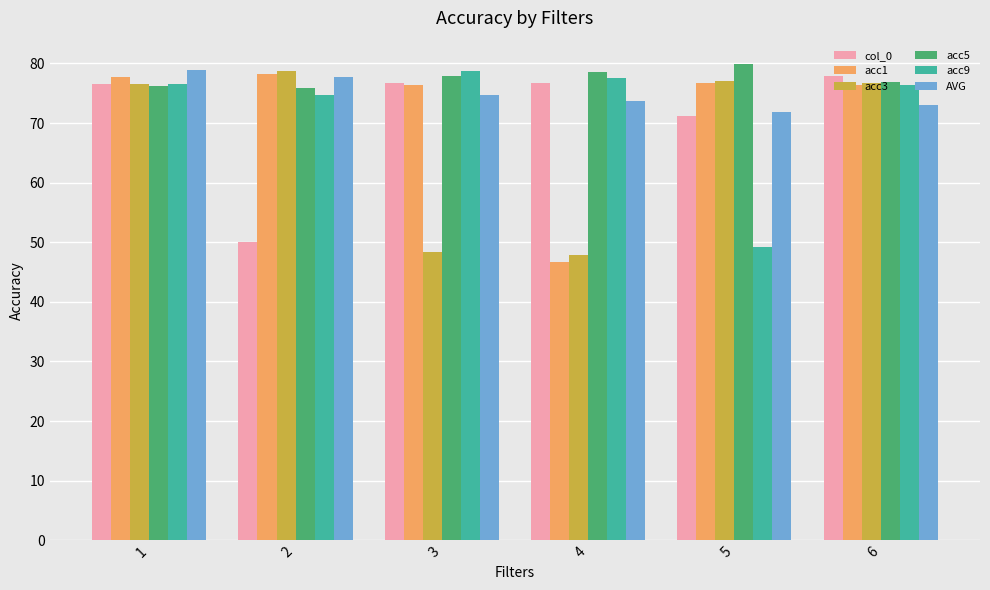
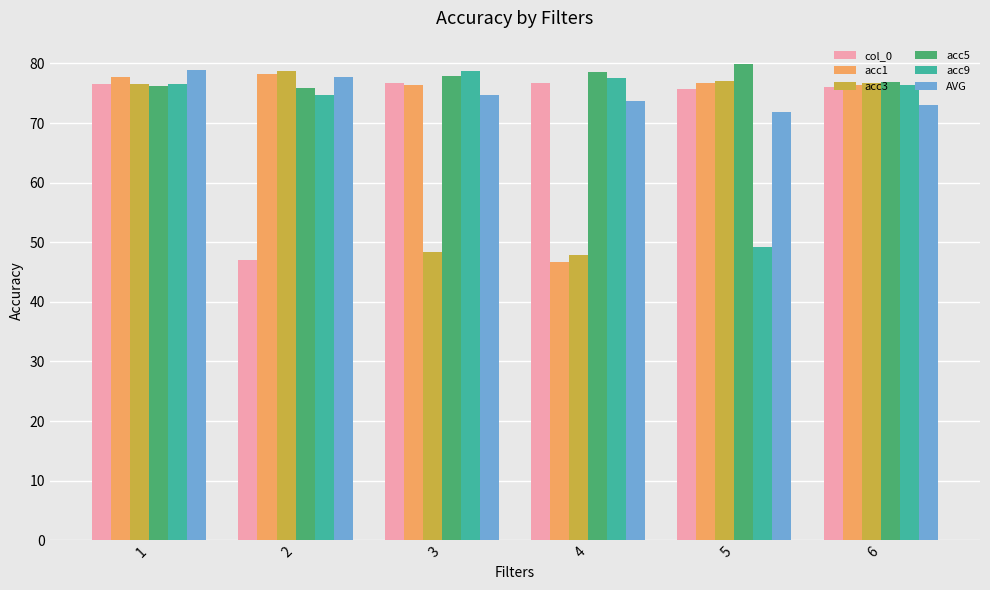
col_0, 2: 50 -> 47
col_0, 5: 71 -> 76
col_0, 6: 78 -> 76
